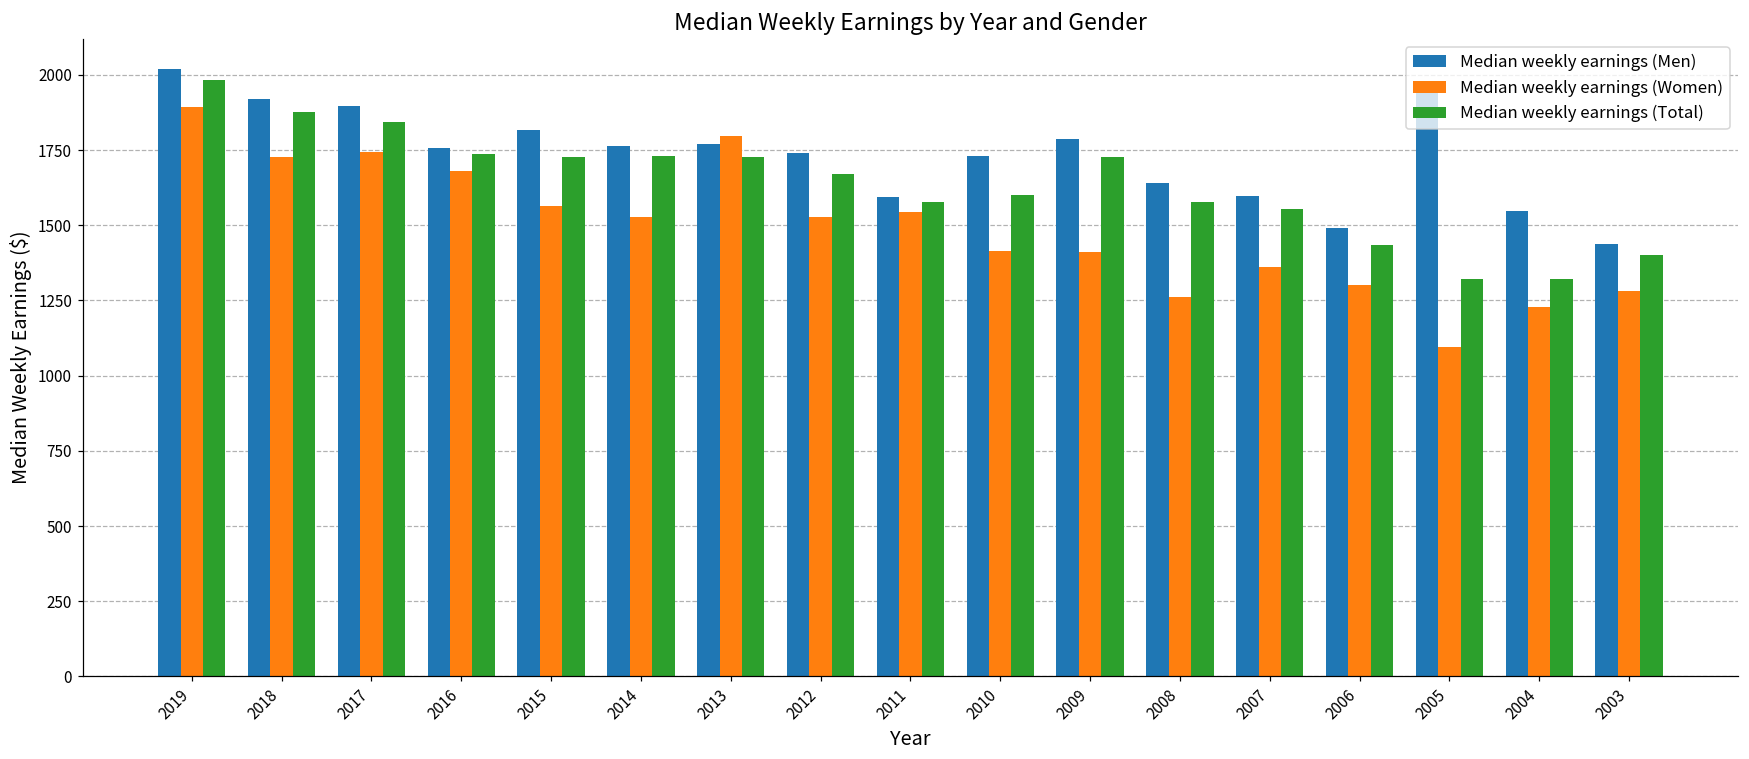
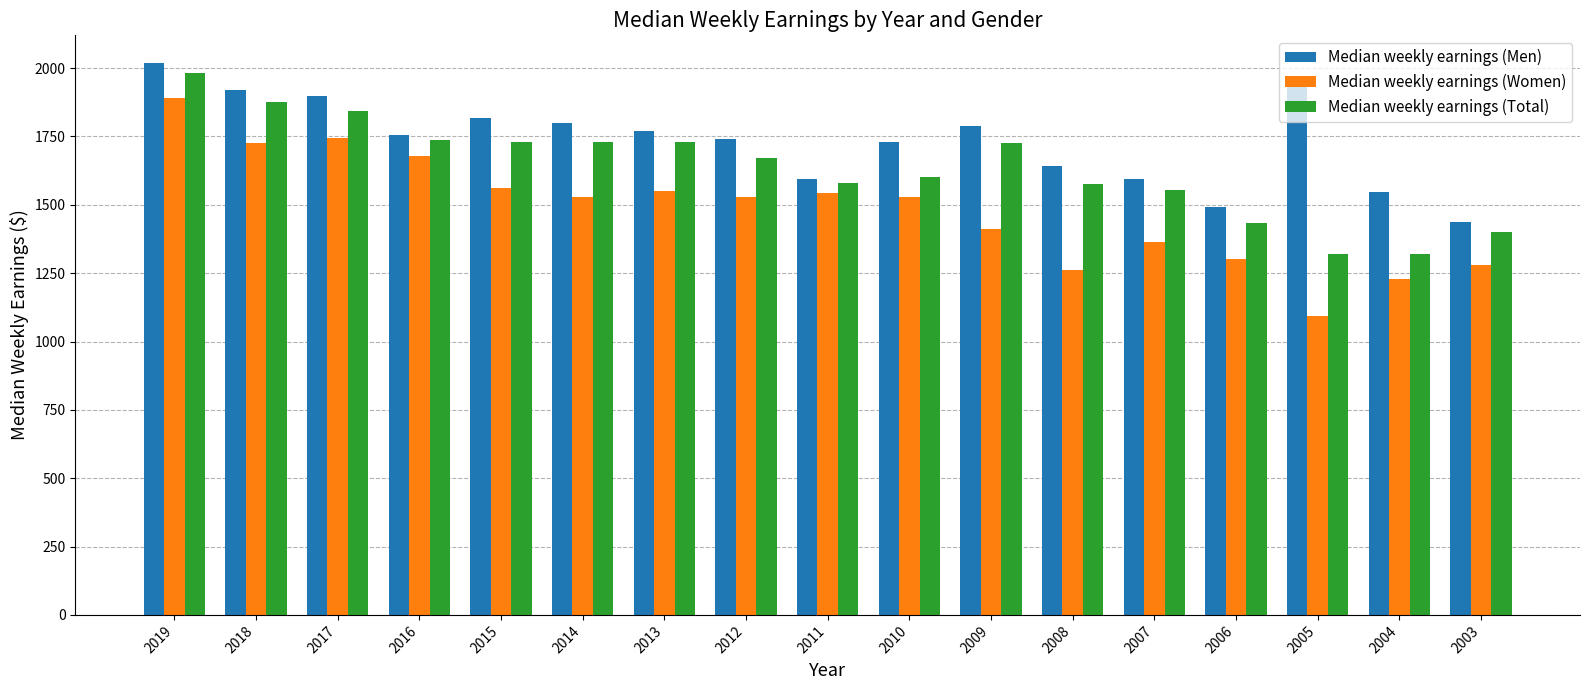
Median weekly earnings (Men), 2014: 1760 -> 1800
Median weekly earnings (Women), 2013: 1800 -> 1550
Median weekly earnings (Women), 2010: 1420 -> 1530
